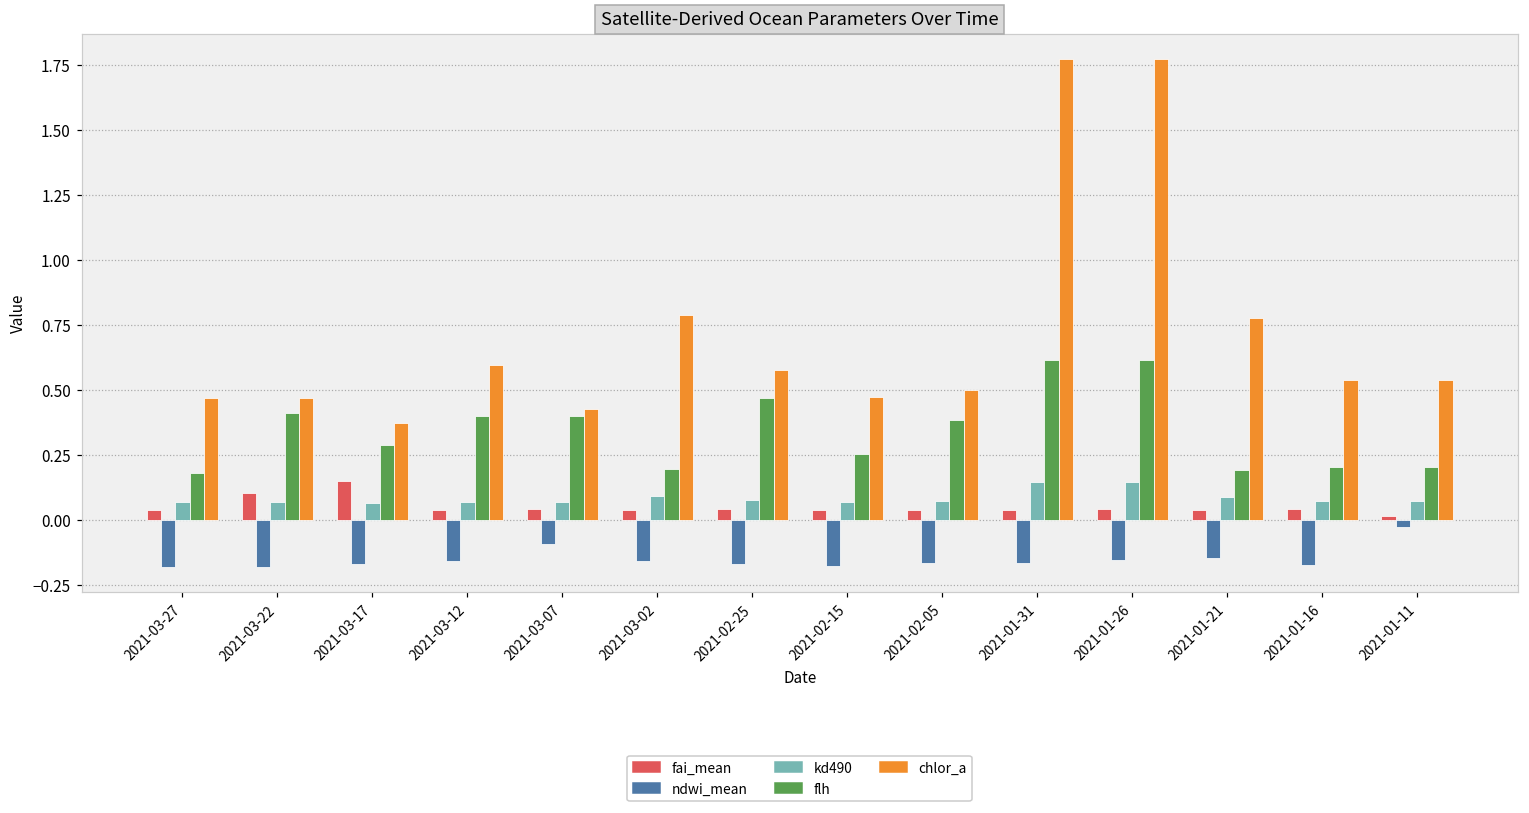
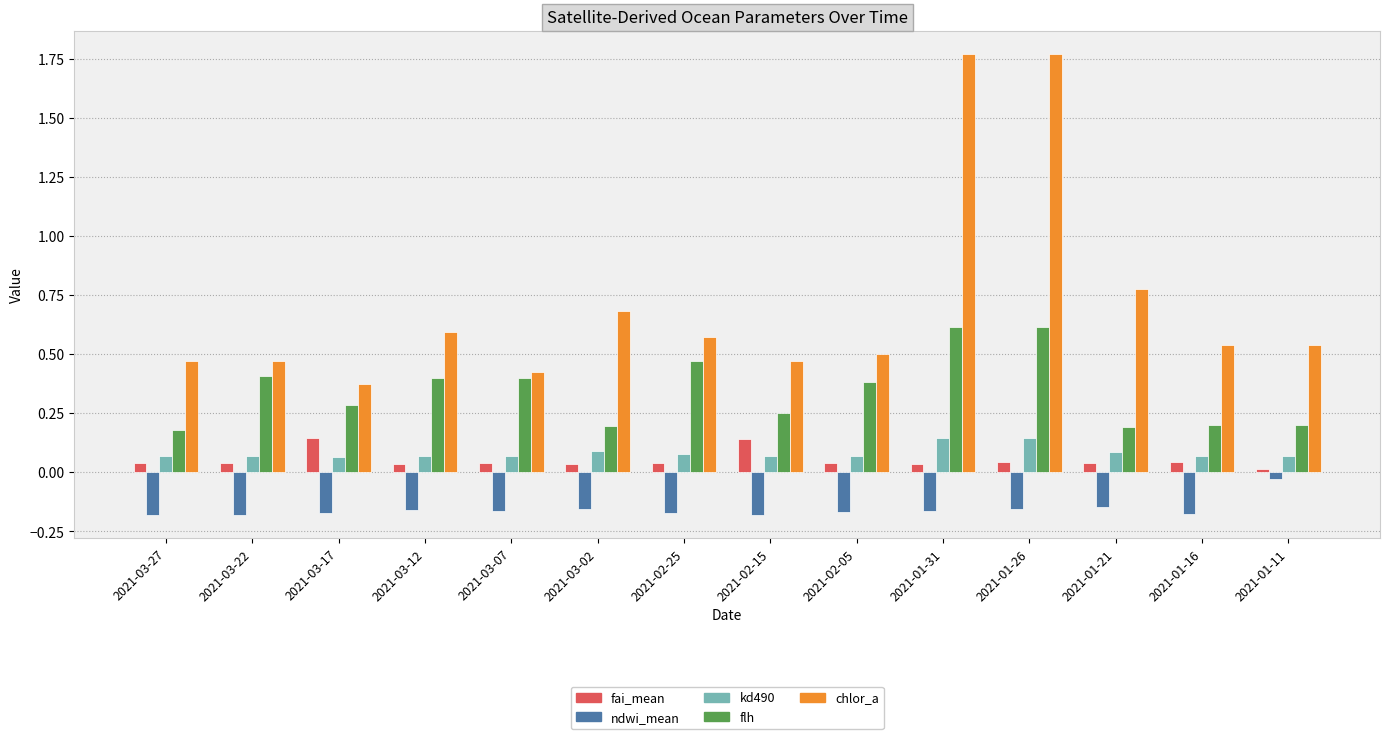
fai_mean, 2021-03-22: 0.10 -> 0.04
ndwi_mean, 2021-03-07: -0.09 -> -0.16
chlor_a, 2021-03-02: 0.79 -> 0.68
fai_mean, 2021-02-15: 0.04 -> 0.14
